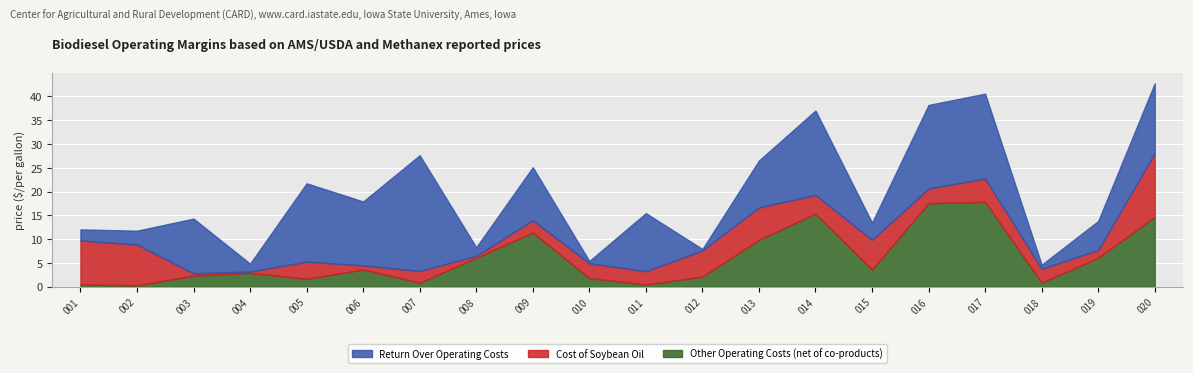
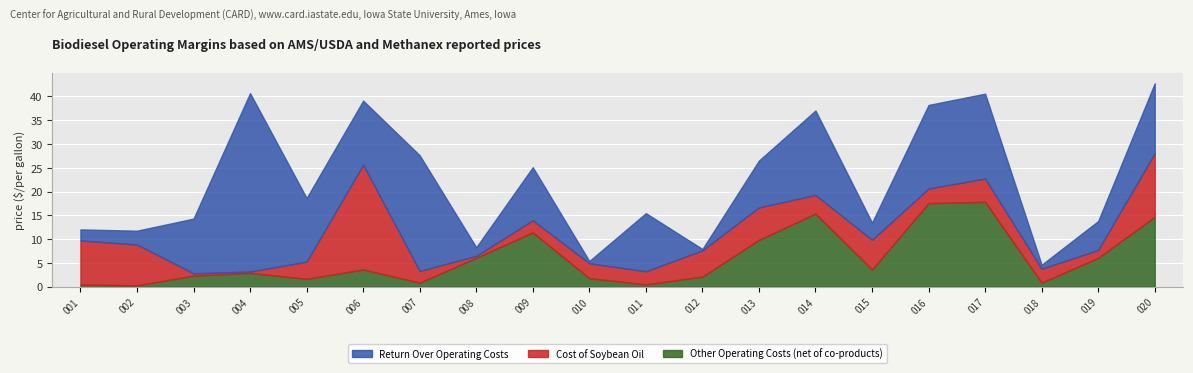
Return Over Operating Costs, 004: 2 -> 38
Return Over Operating Costs, 005: 16 -> 13
Cost of Soybean Oil, 006: 1 -> 22
